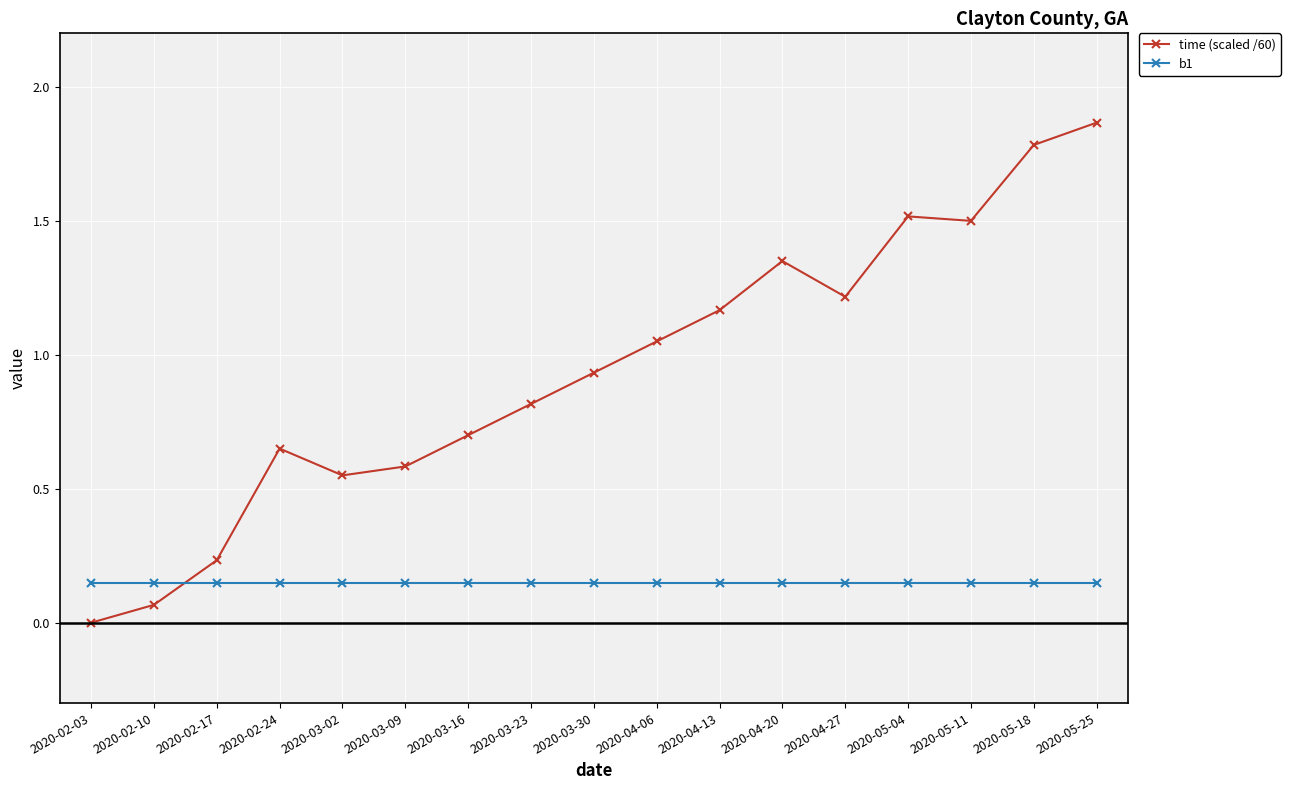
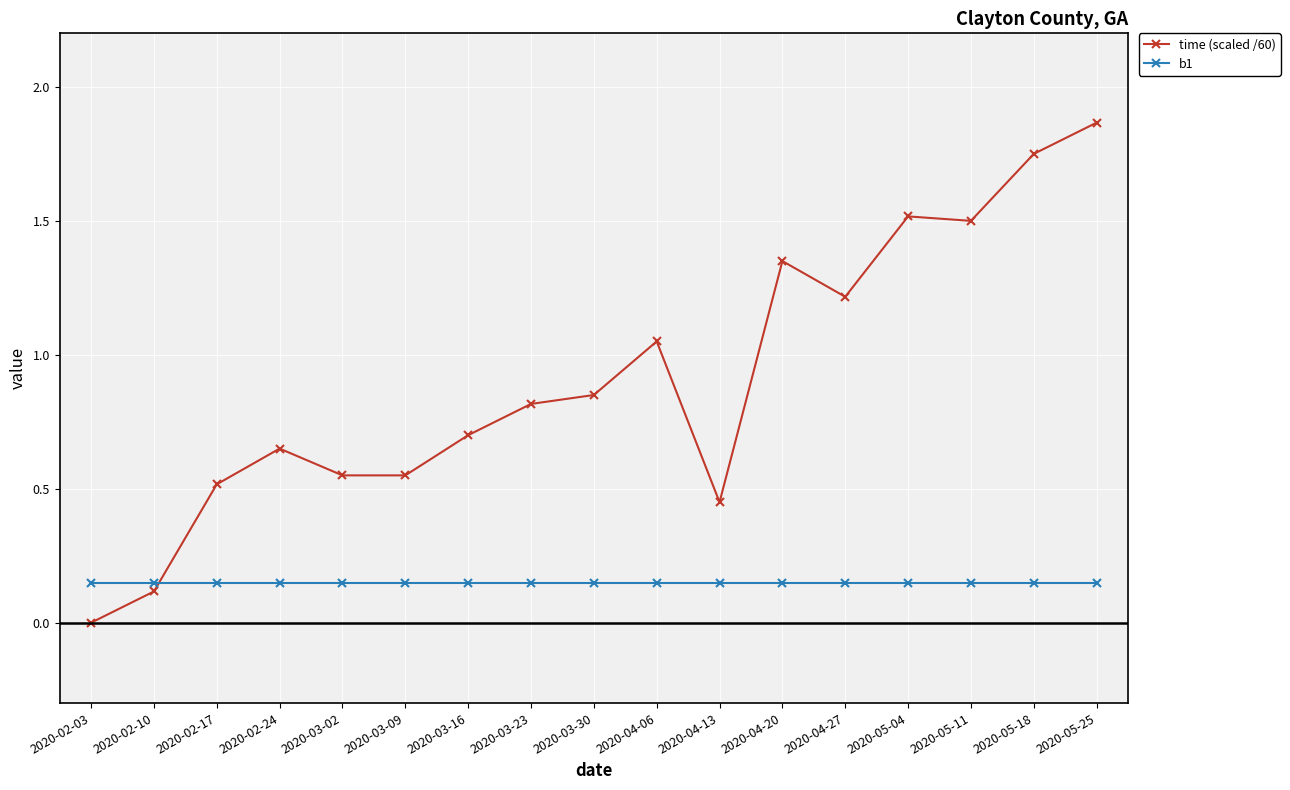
time (scaled /60), 2020-02-10: 0.07 -> 0.12
time (scaled /60), 2020-02-17: 0.23 -> 0.52
time (scaled /60), 2020-03-09: 0.58 -> 0.55
time (scaled /60), 2020-03-30: 0.93 -> 0.85
time (scaled /60), 2020-04-13: 1.17 -> 0.45
time (scaled /60), 2020-05-18: 1.78 -> 1.75
